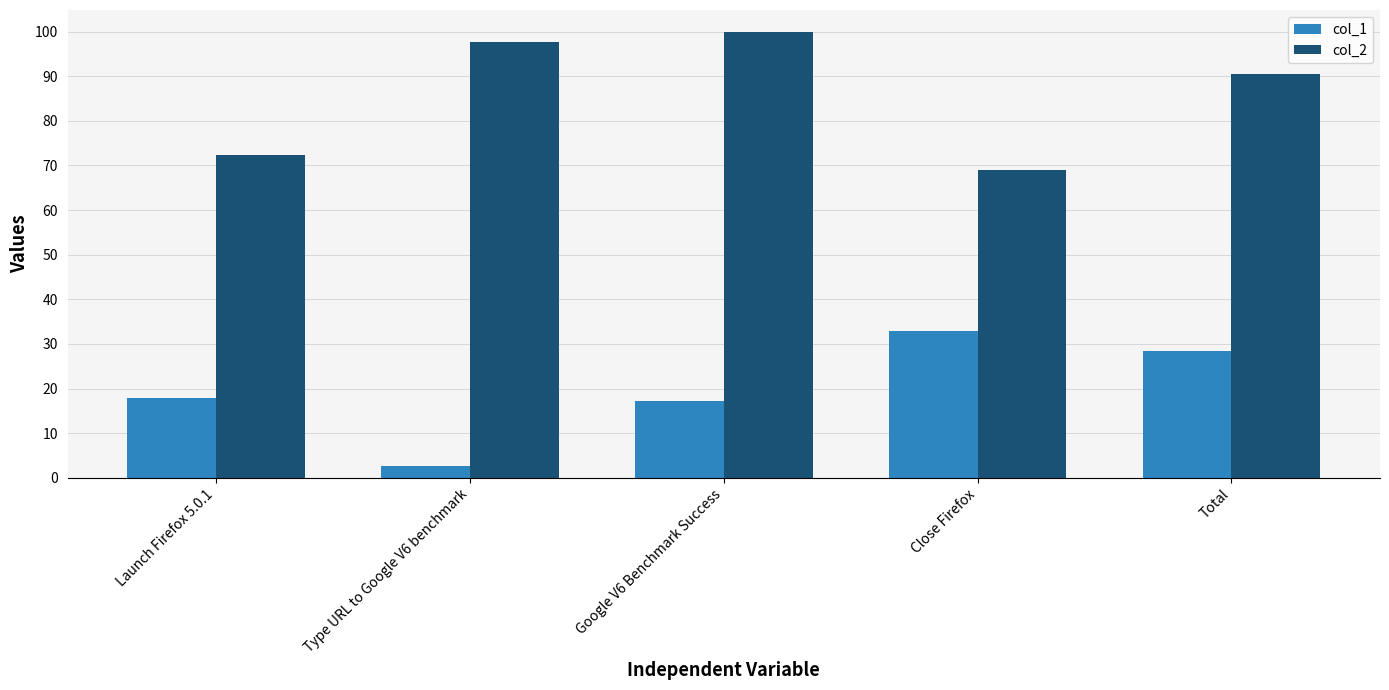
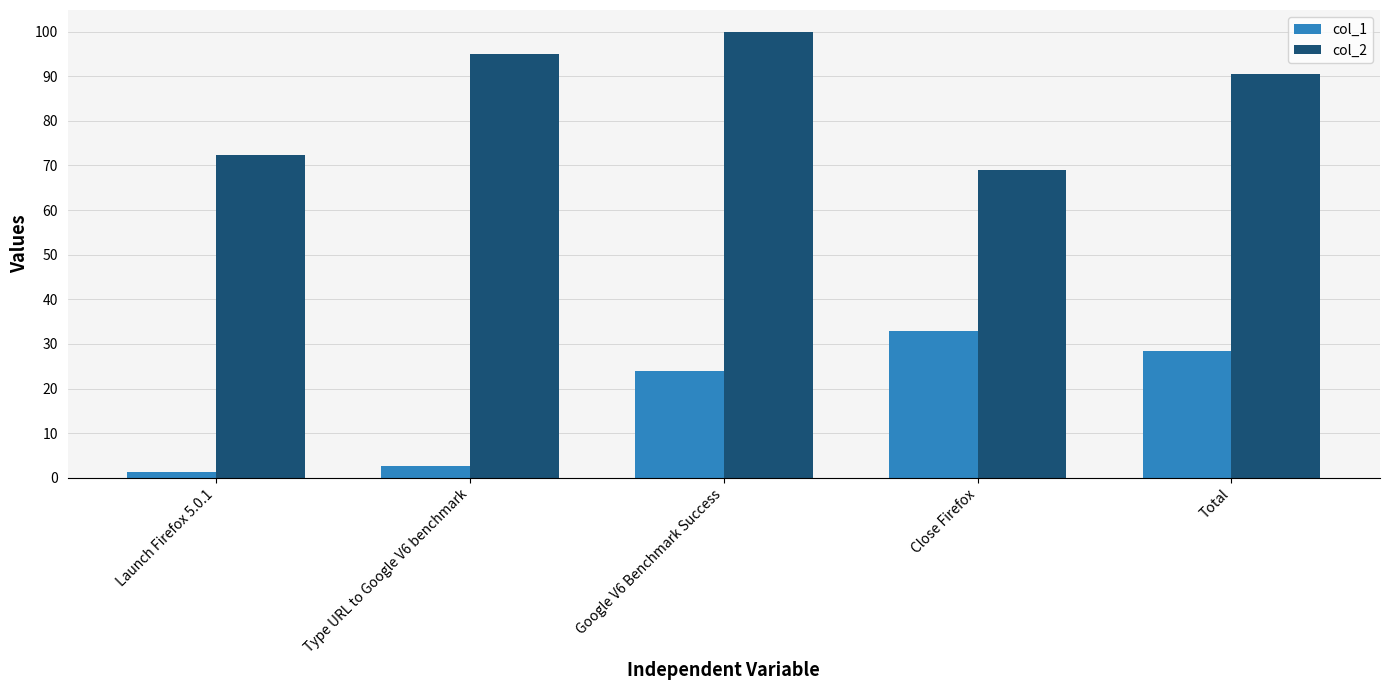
col_1, Launch Firefox 5.0.1: 18 -> 1
col_2, Type URL to Google V6 benchmark: 98 -> 95
col_1, Google V6 Benchmark Success: 17 -> 24
